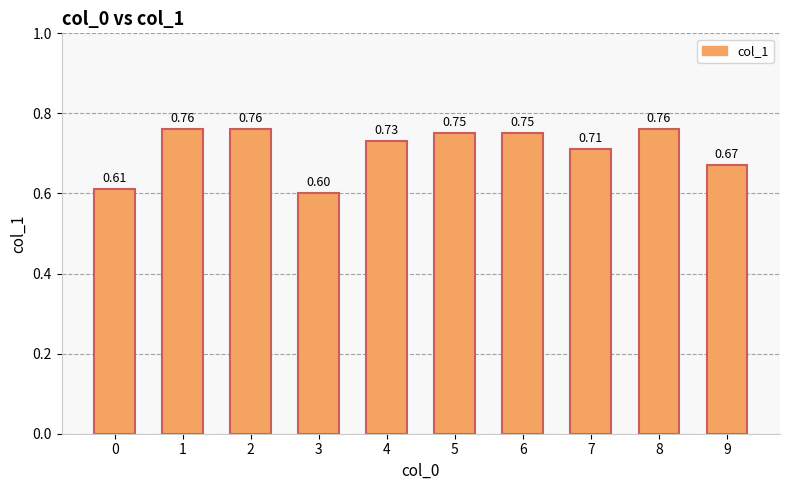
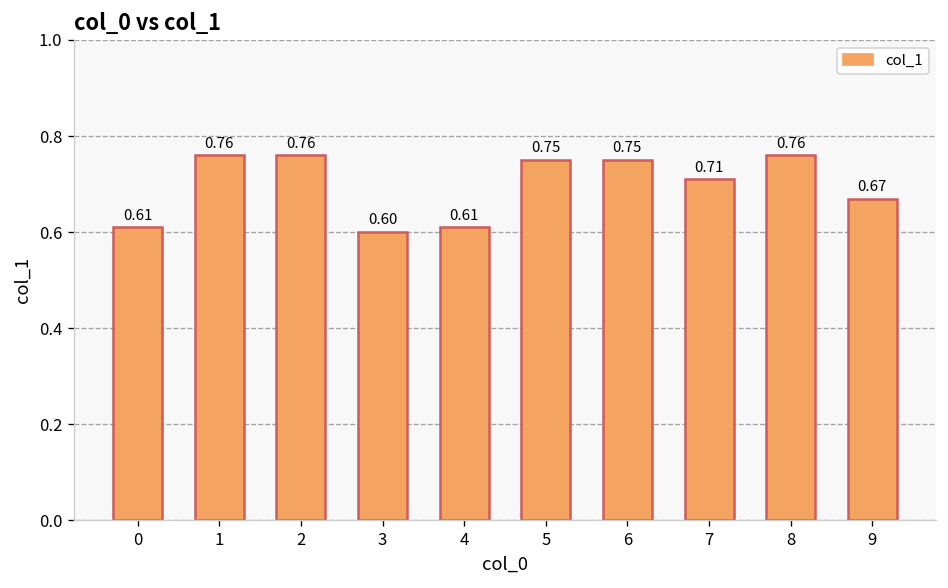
4: 0.73 -> 0.61
